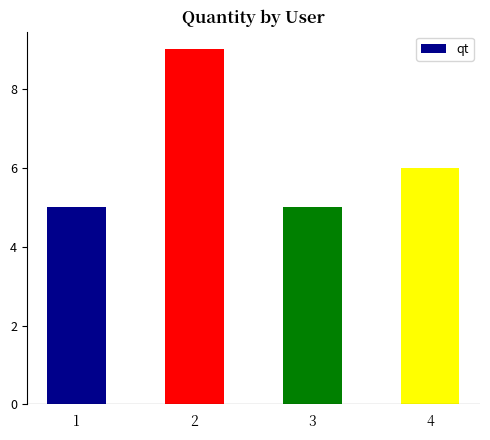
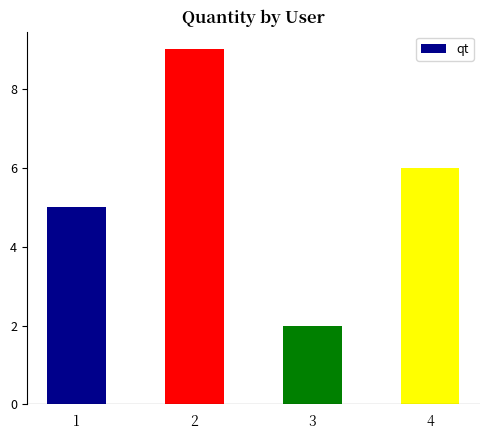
3: 5 -> 2
